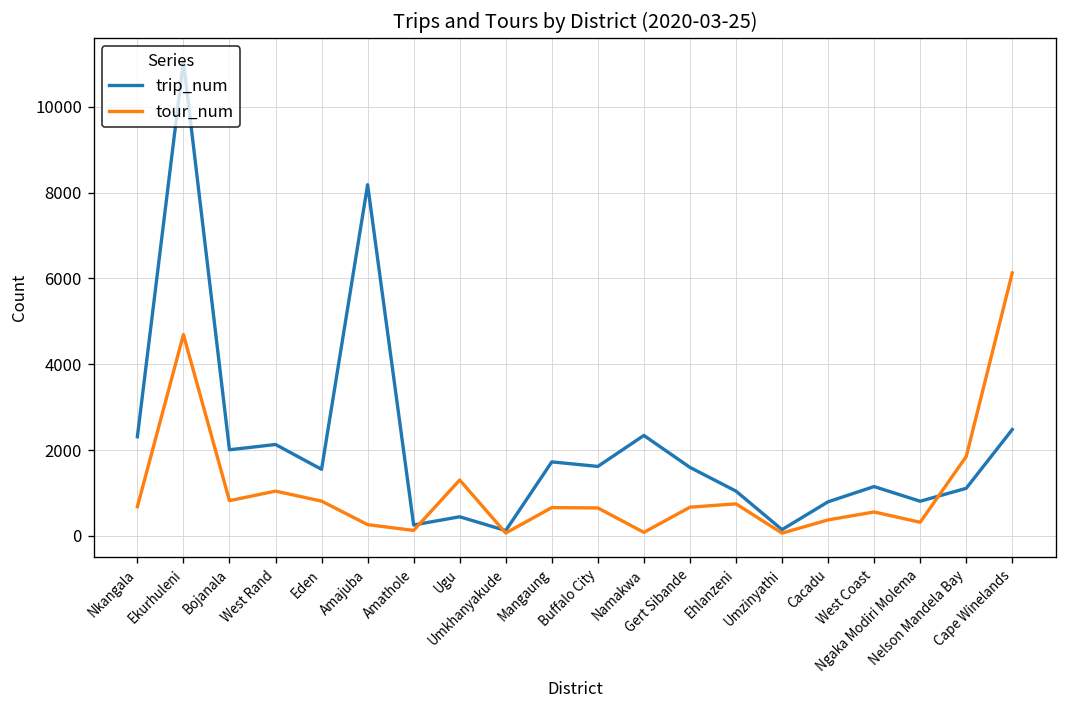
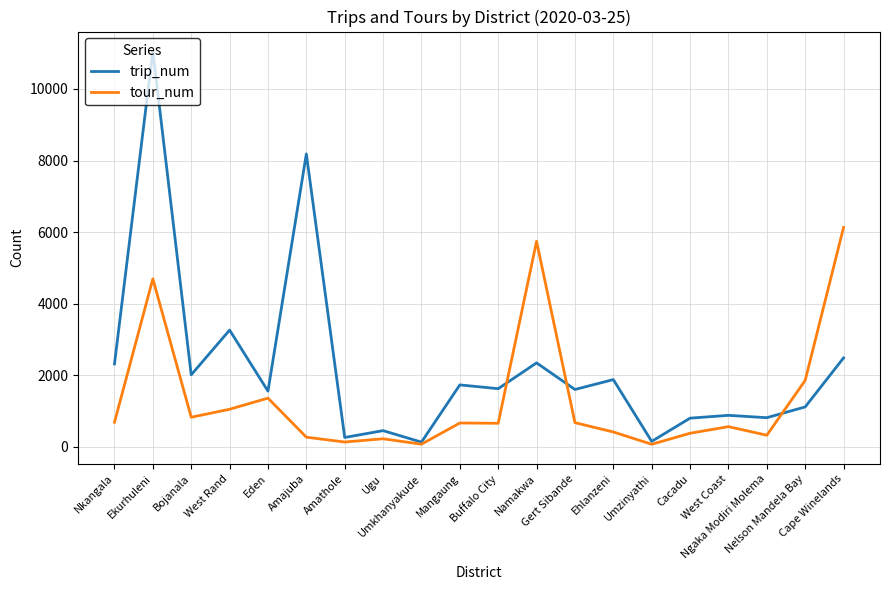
trip_num, West Rand: 2100 -> 3300
tour_num, Eden: 800 -> 1400
tour_num, Ugu: 1300 -> 200
tour_num, Namakwa: 100 -> 5700
trip_num, Ehlanzeni: 1000 -> 1900
tour_num, Ehlanzeni: 700 -> 400
trip_num, West Coast: 1200 -> 900
